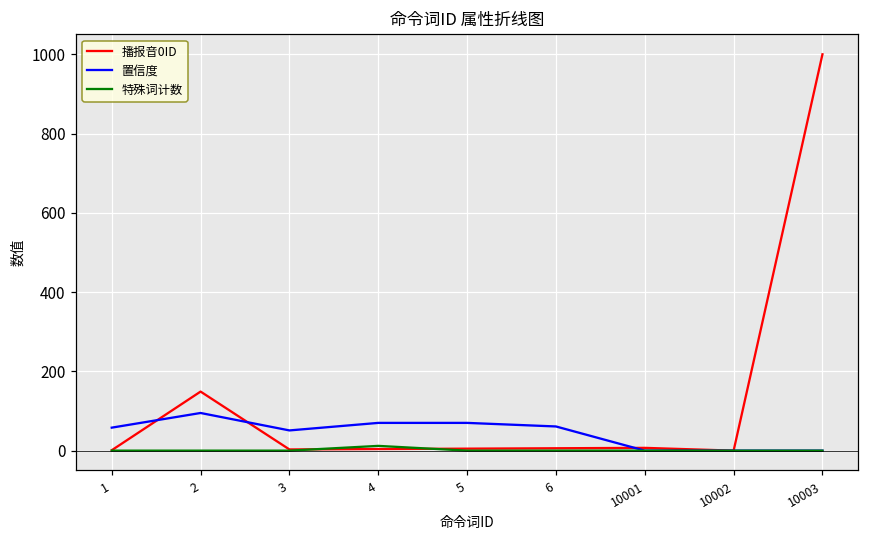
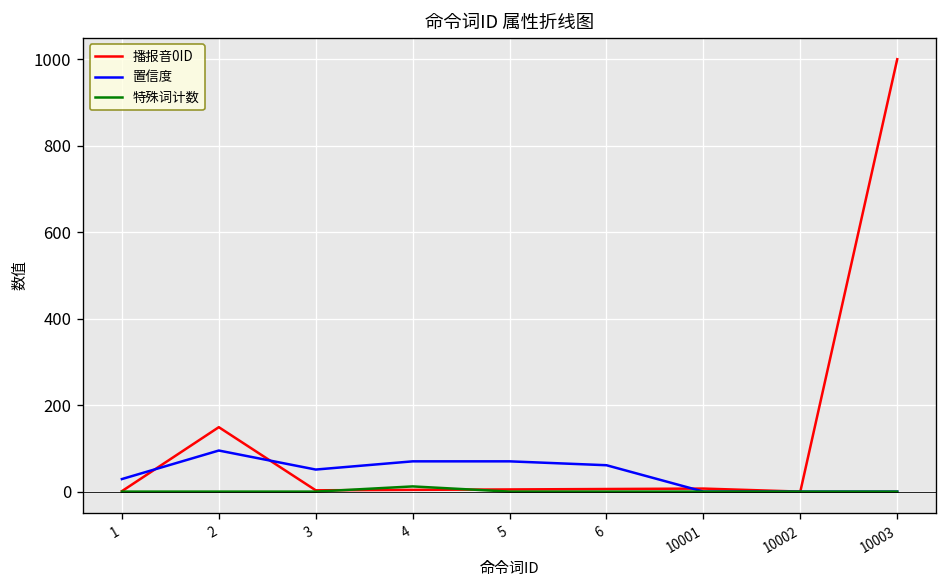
置信度, 1: 60 -> 30
